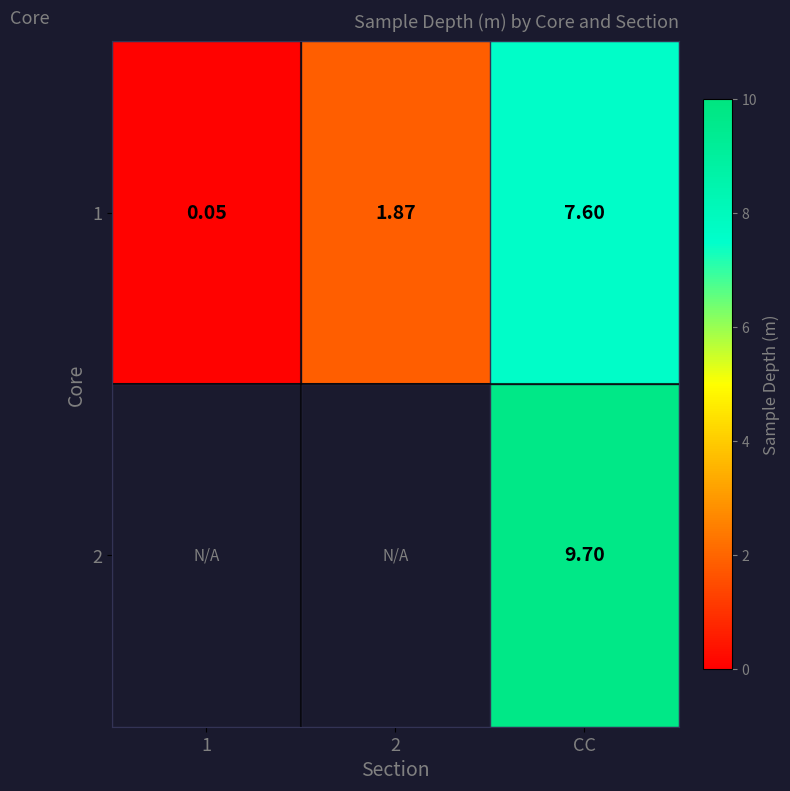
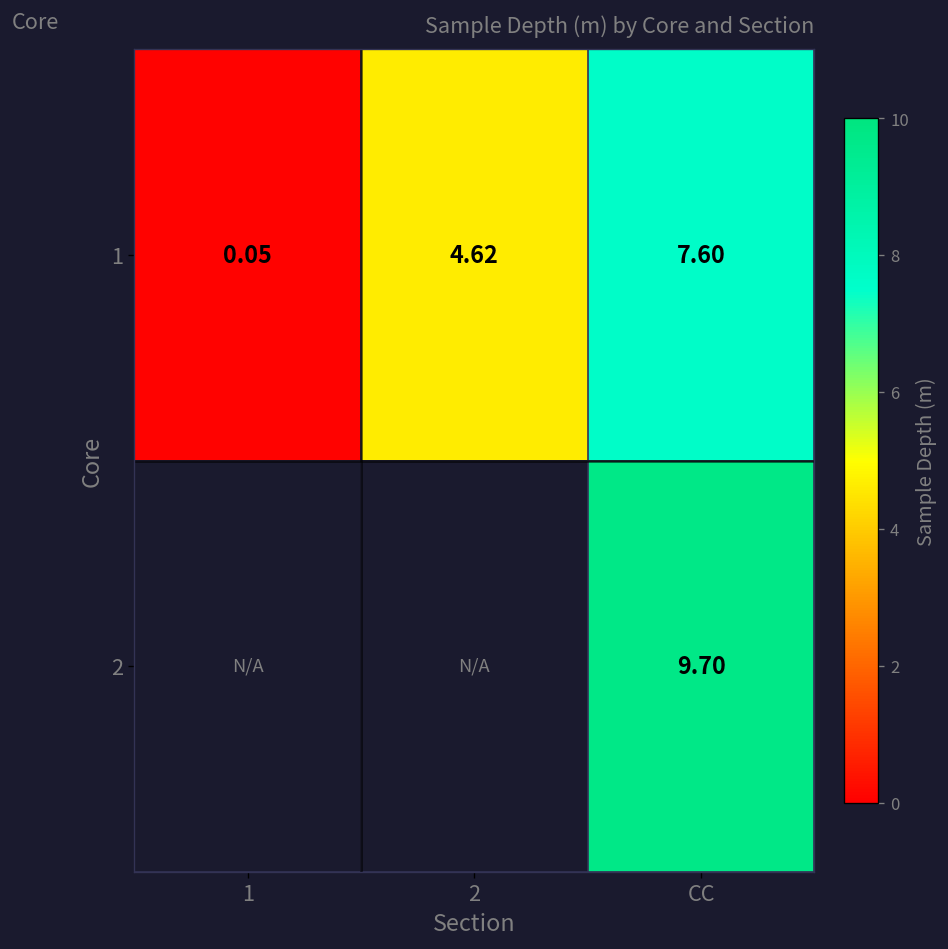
1, 2: 1.87 -> 4.62
